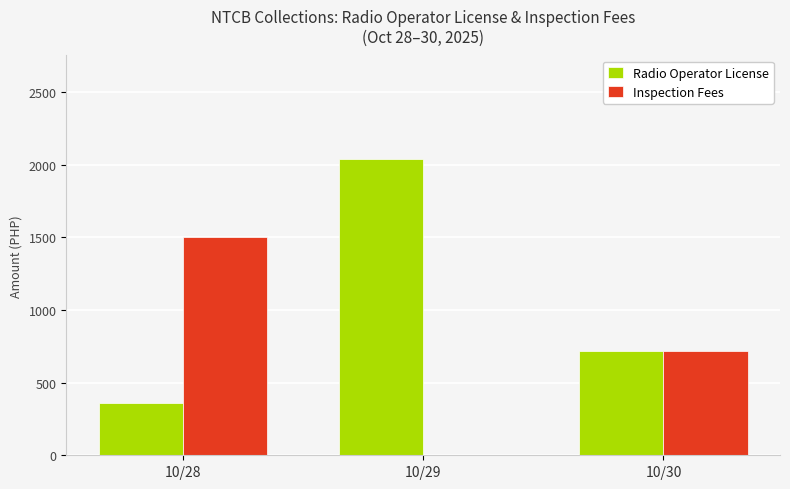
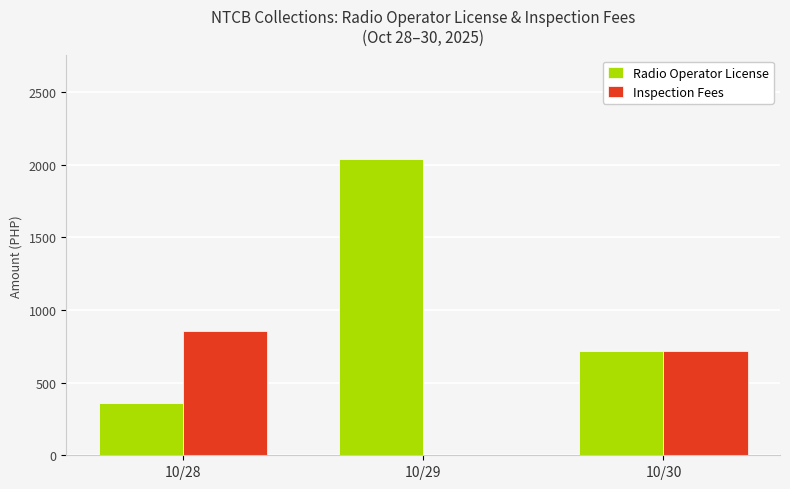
Inspection Fees, 10/28: 1500 -> 860
